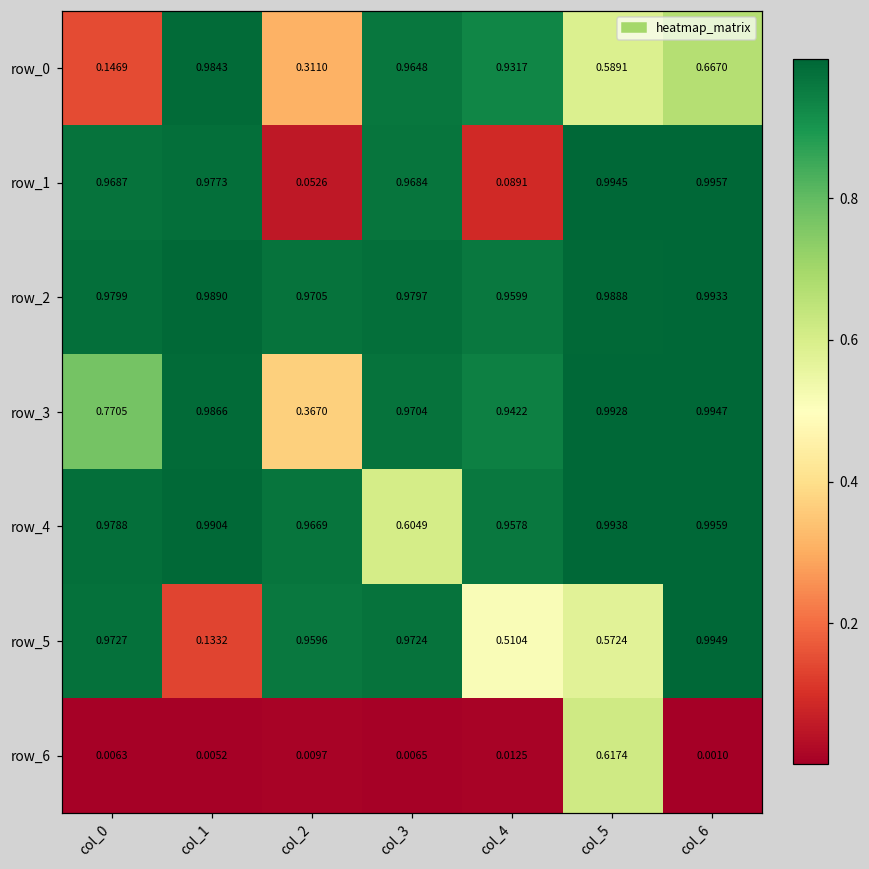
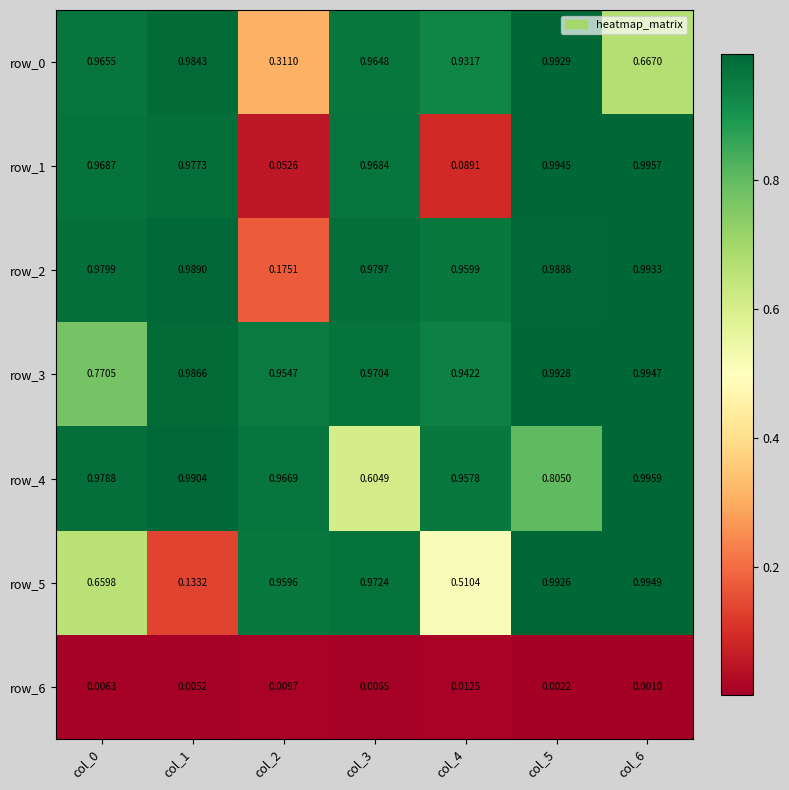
row_0, col_0: 0.1469 -> 0.9655
row_0, col_5: 0.5891 -> 0.9929
row_2, col_2: 0.9705 -> 0.1751
row_3, col_2: 0.3670 -> 0.9547
row_4, col_5: 0.9938 -> 0.8050
row_5, col_0: 0.9727 -> 0.6598
row_5, col_5: 0.5724 -> 0.9926
row_6, col_5: 0.6174 -> 0.0022
